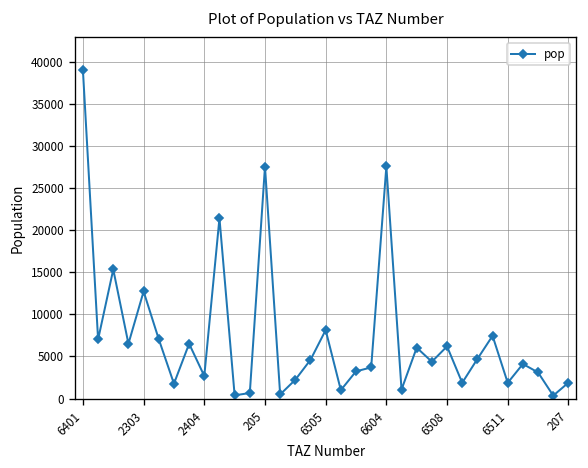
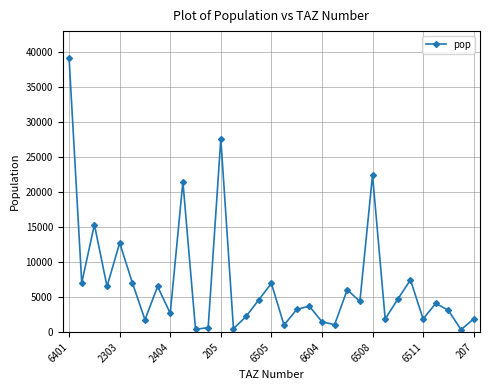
6505: 8000 -> 7000
6604: 28000 -> 1000
6508: 6000 -> 22000
